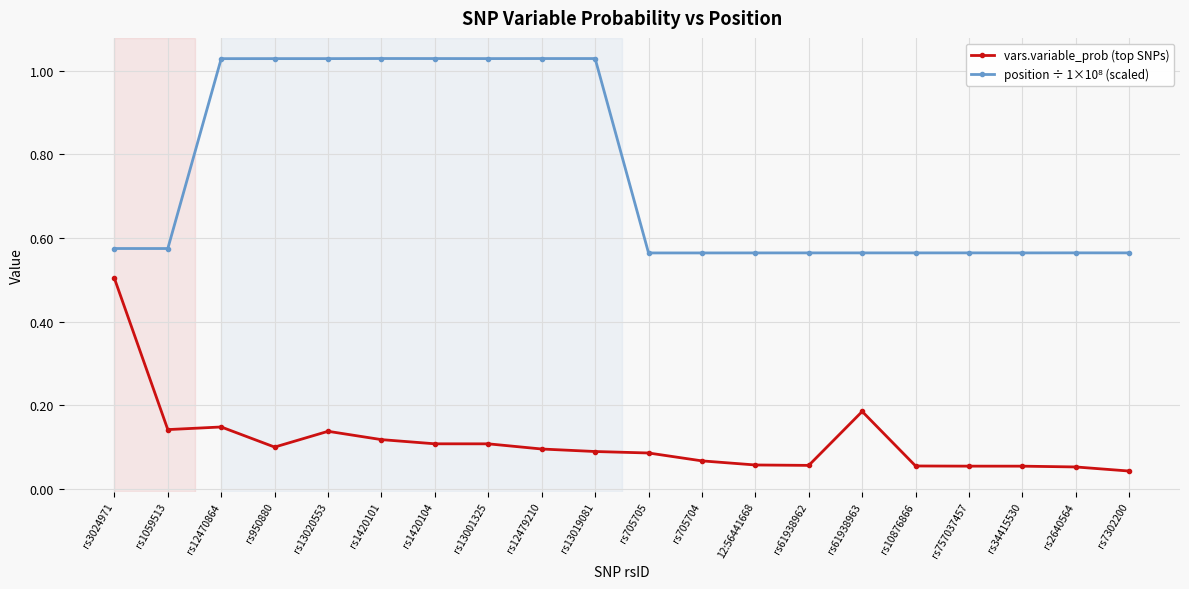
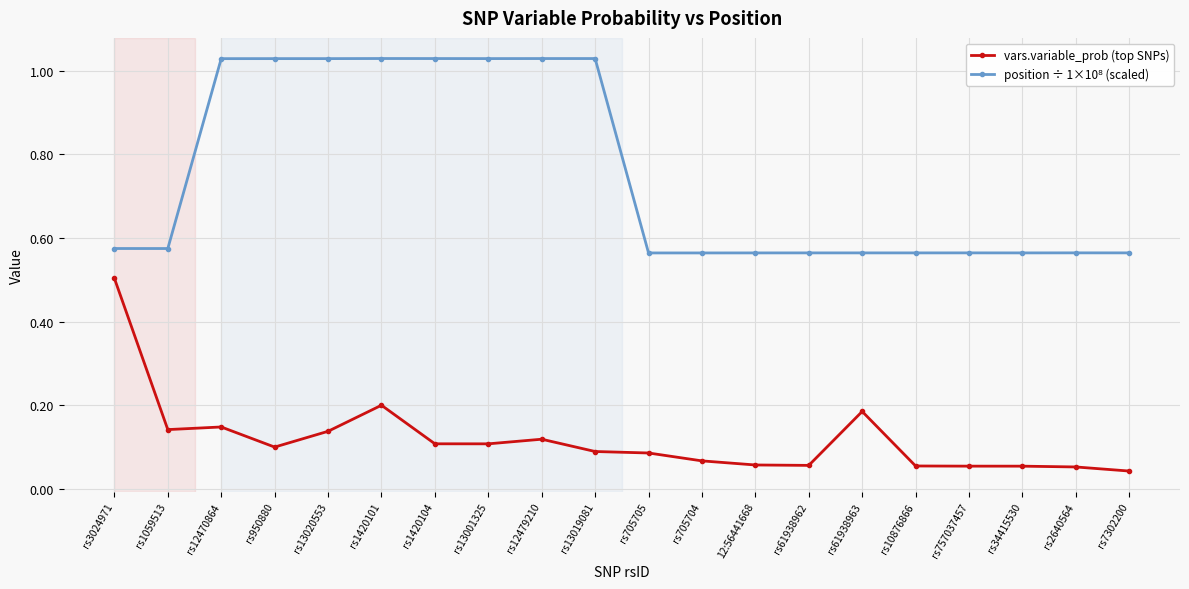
vars.variable_prob (top SNPs), rs1420101: 0.12 -> 0.20
vars.variable_prob (top SNPs), rs12479210: 0.10 -> 0.12
